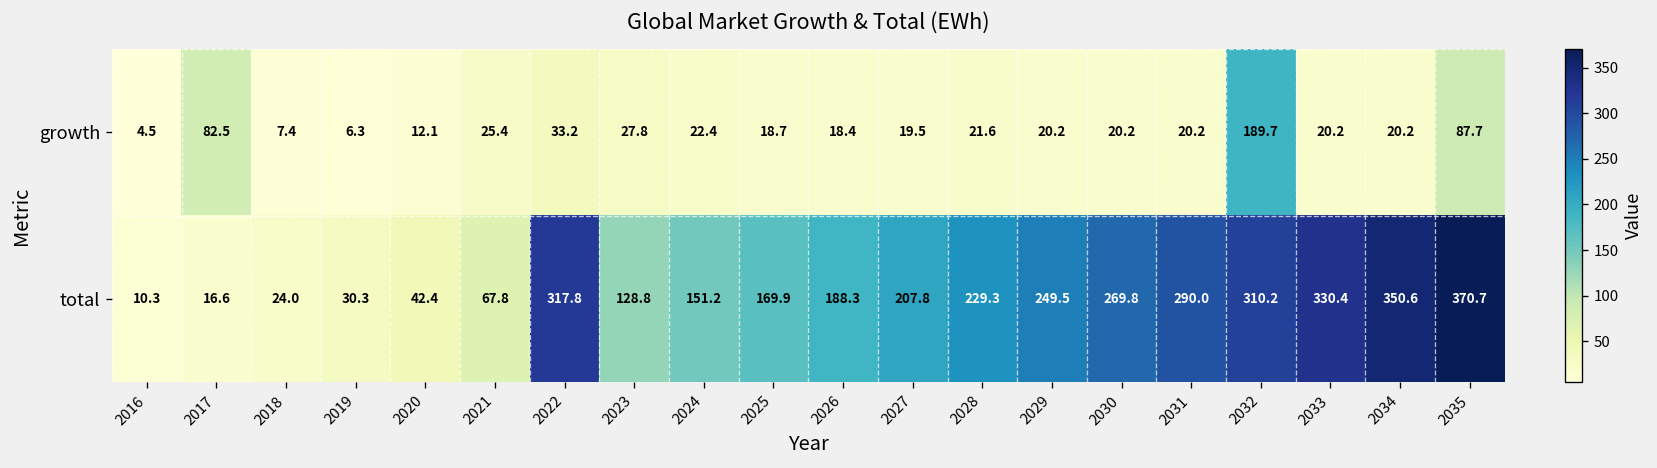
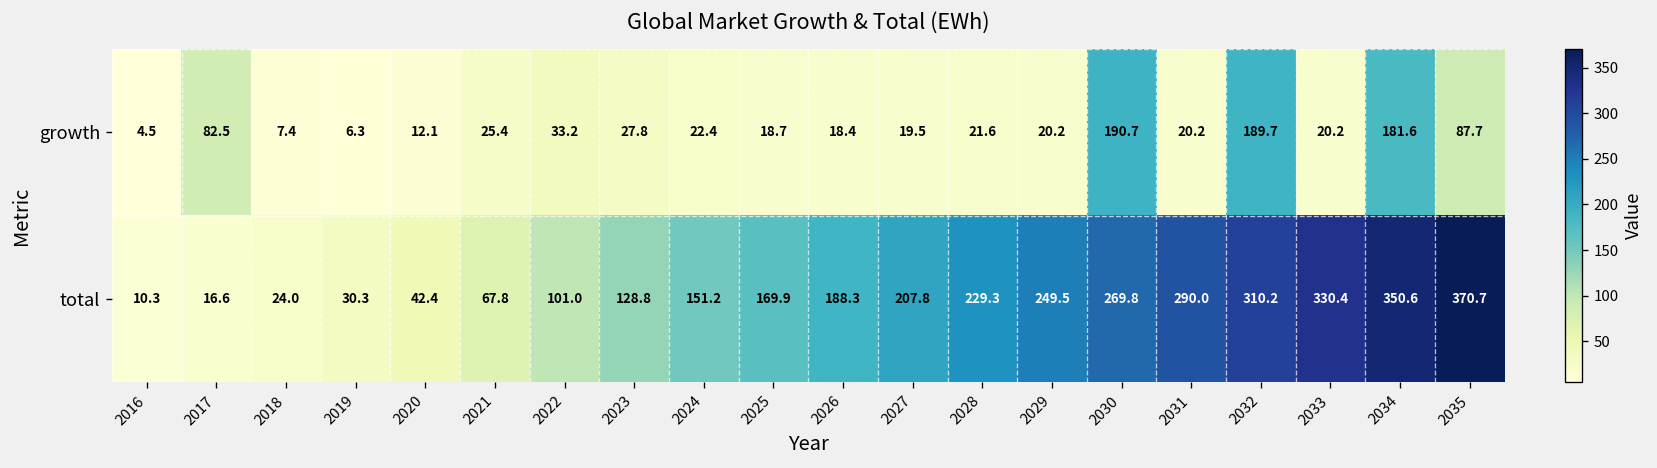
growth, 2030: 20.2 -> 190.7
growth, 2034: 20.2 -> 181.6
total, 2022: 317.8 -> 101.0
